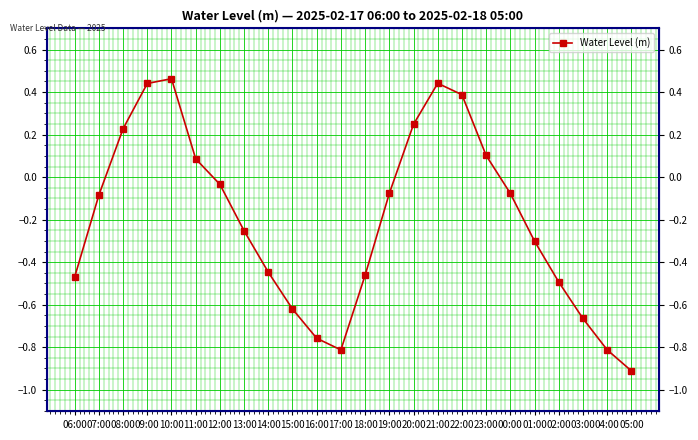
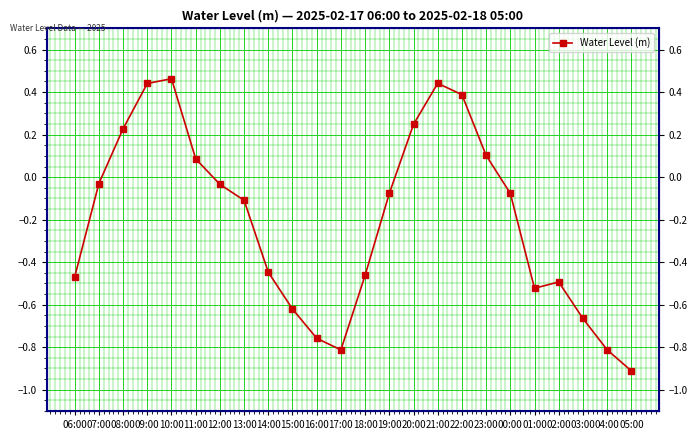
07:00: -0.08 -> -0.03
13:00: -0.25 -> -0.11
01:00: -0.30 -> -0.52
